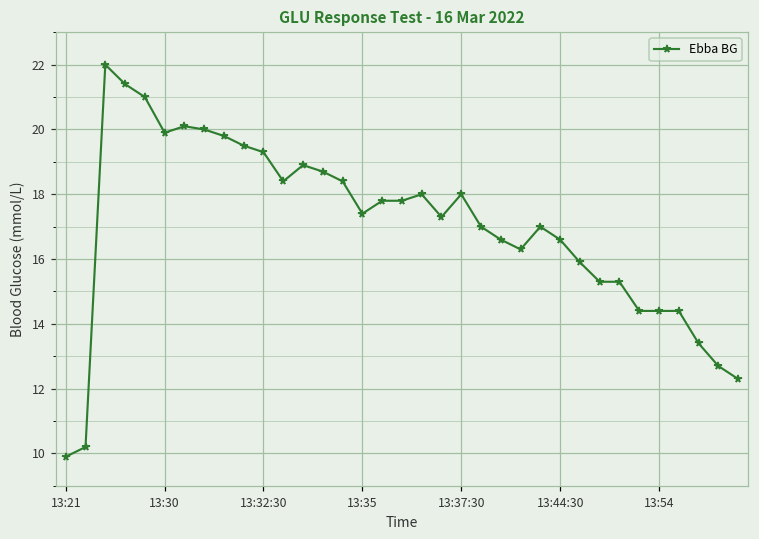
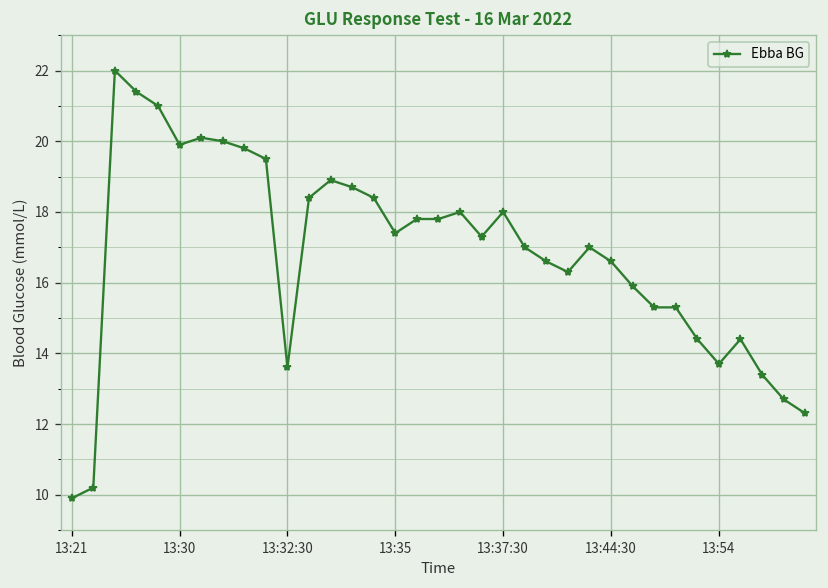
13:32:30: 19.3 -> 13.6
13:54: 14.4 -> 13.7
